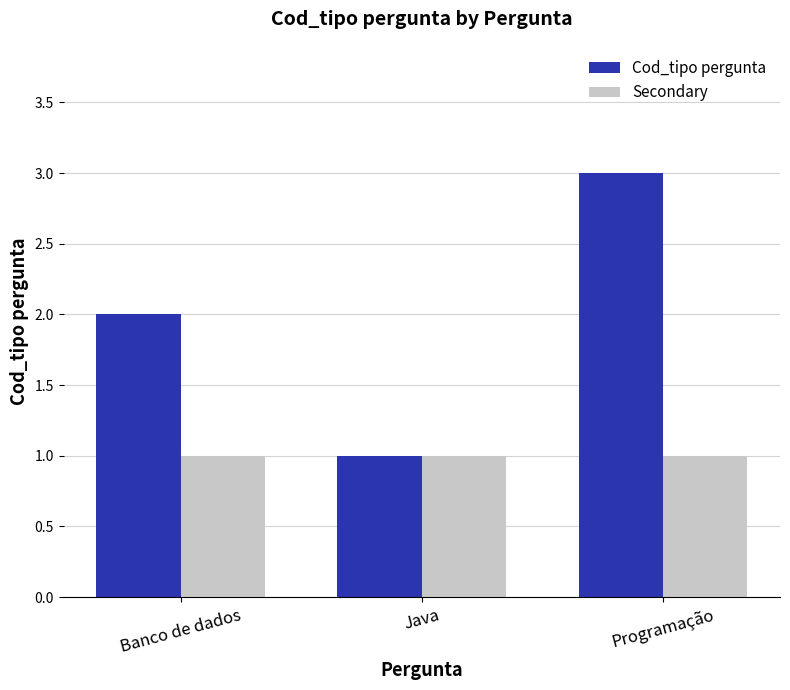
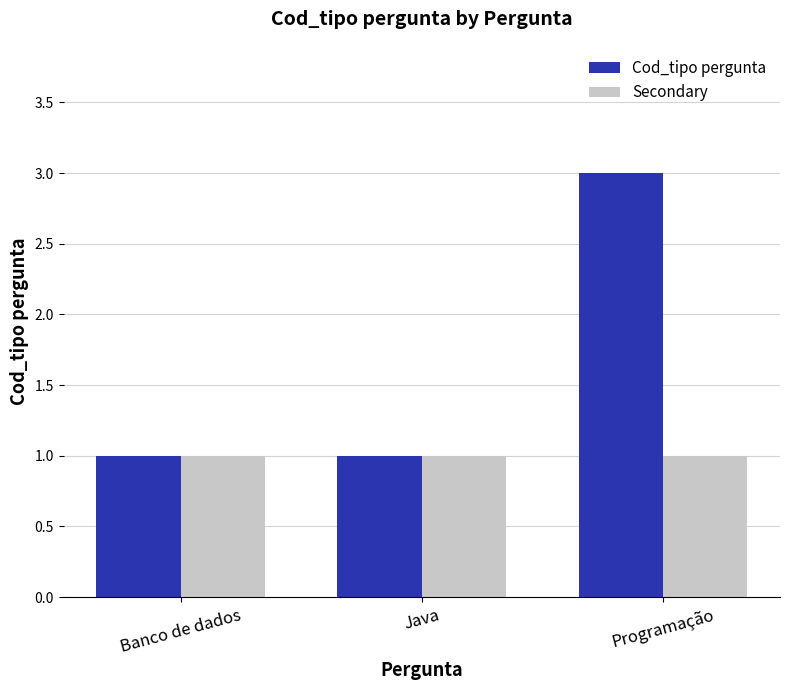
Cod_tipo pergunta, Banco de dados: 2 -> 1
